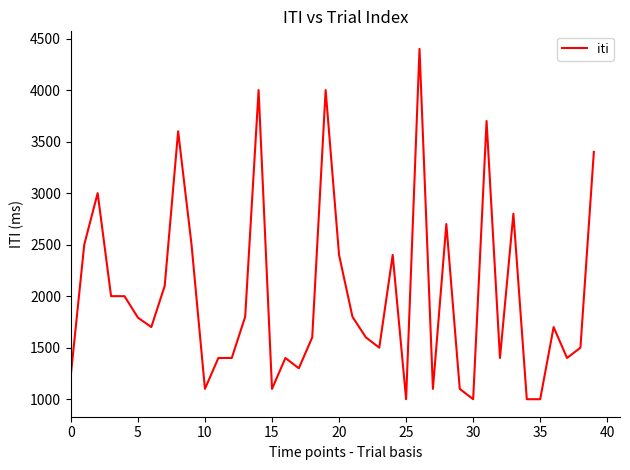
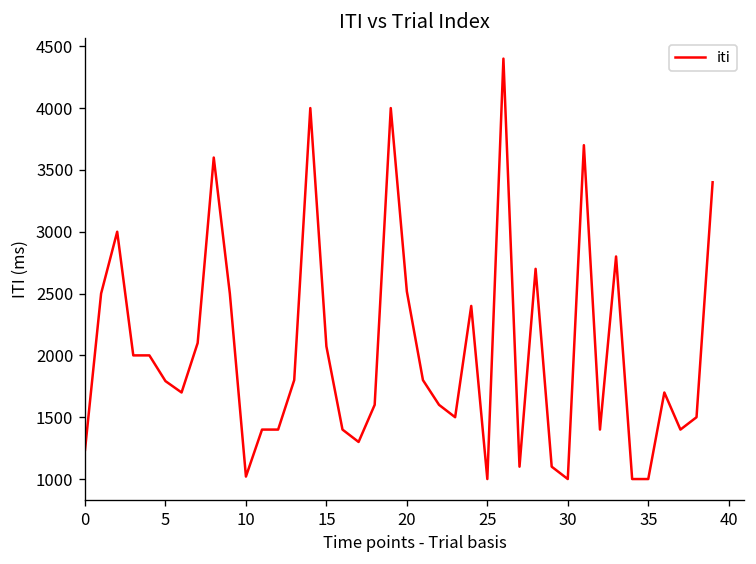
10: 1100 -> 1020
15: 1100 -> 2070
20: 2400 -> 2520
